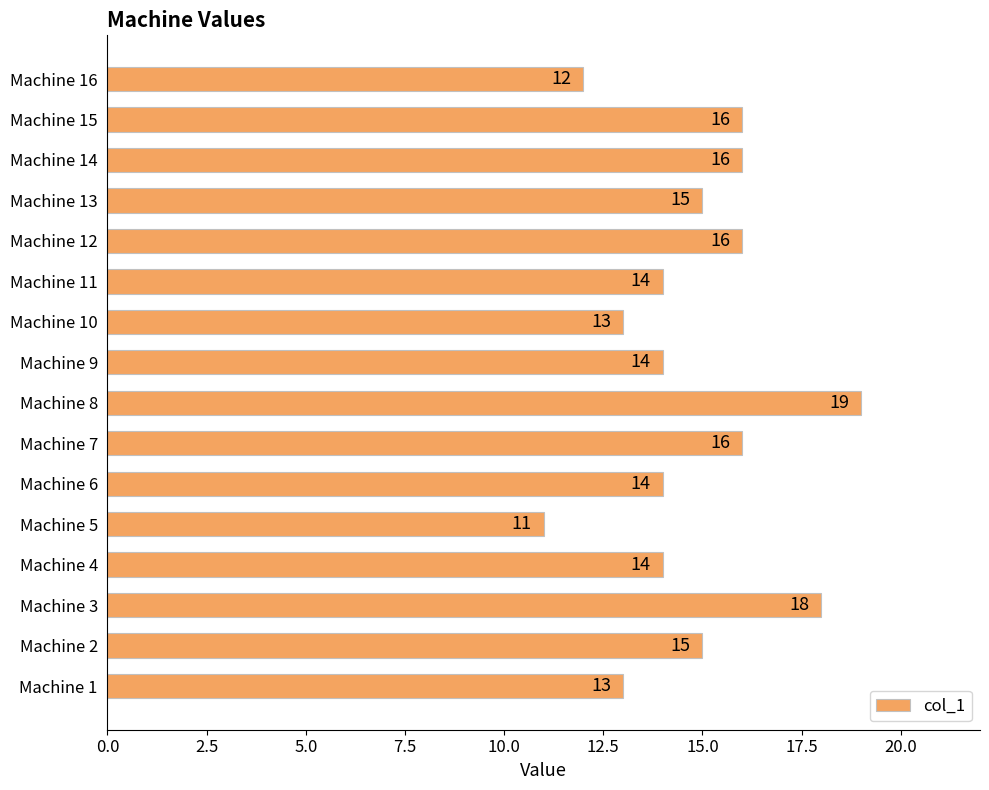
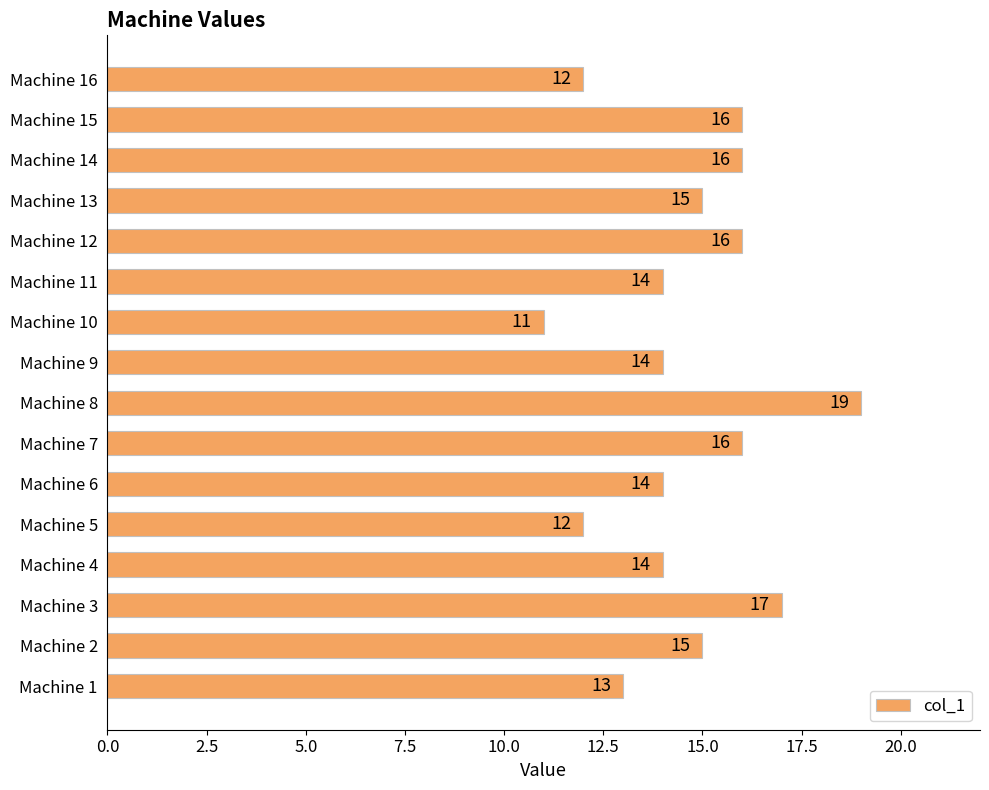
Machine 10: 13 -> 11
Machine 5: 11 -> 12
Machine 3: 18 -> 17
